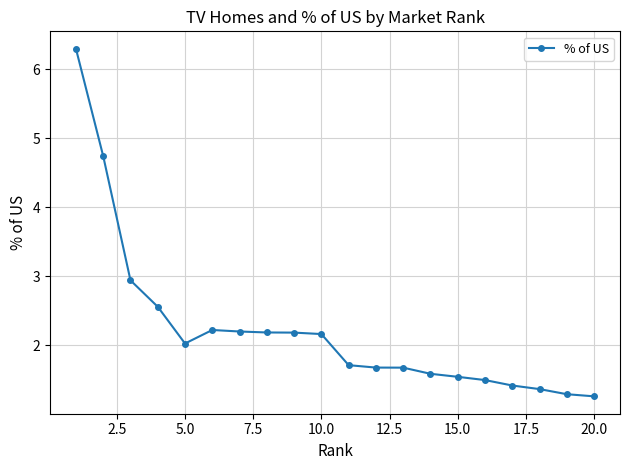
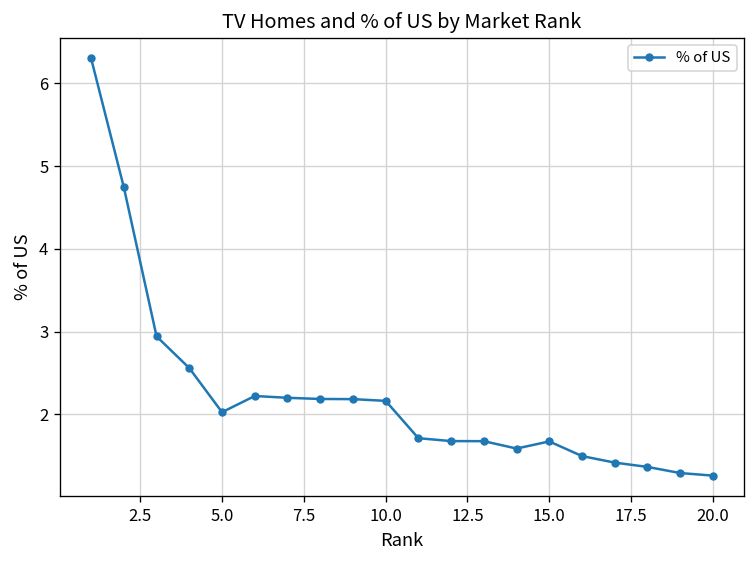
15.0: 1.5 -> 1.7
